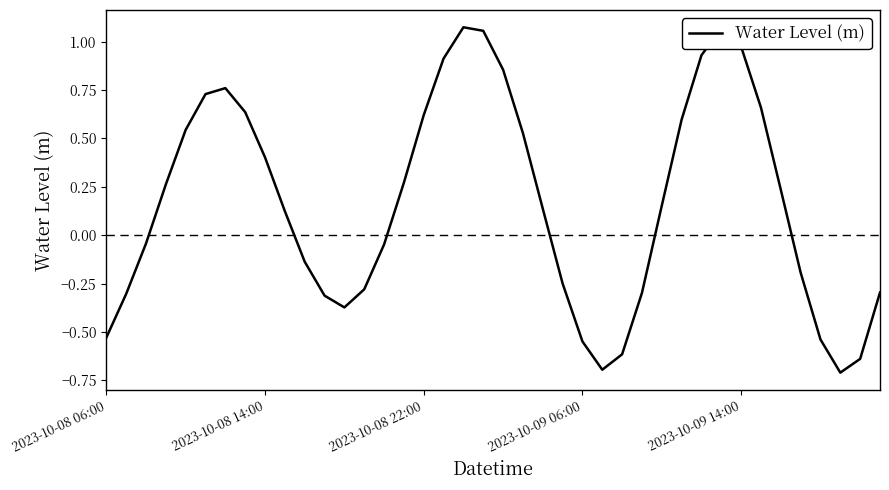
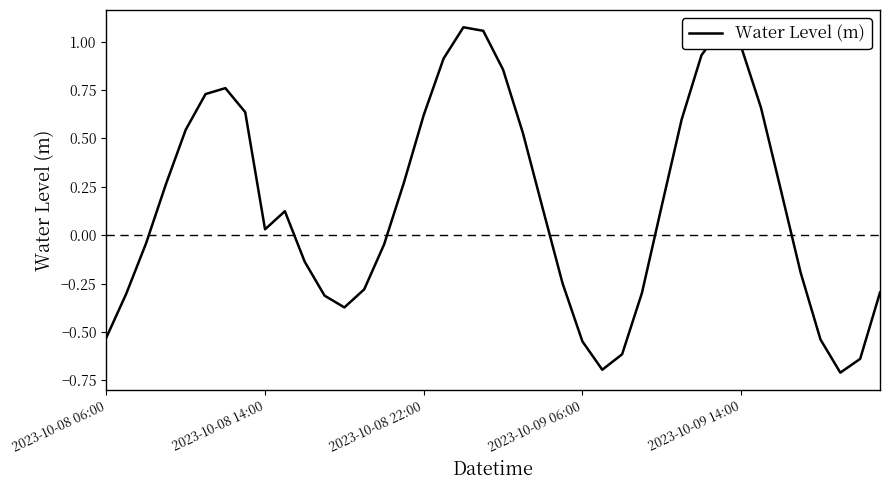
2023-10-08 14:00: 0.40 -> 0.03
